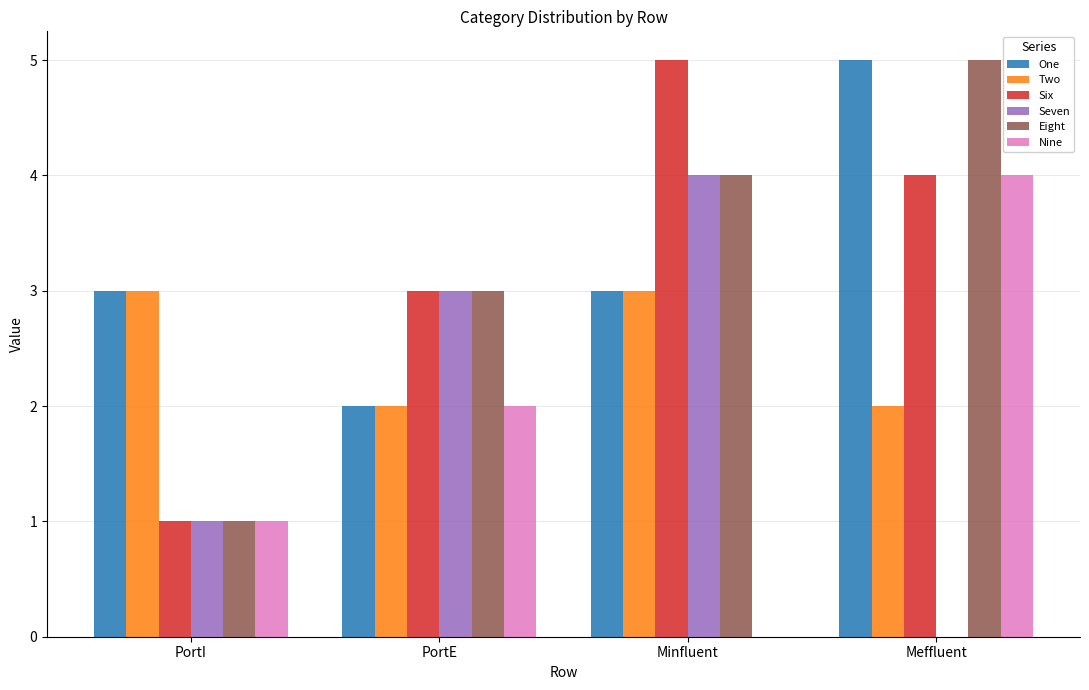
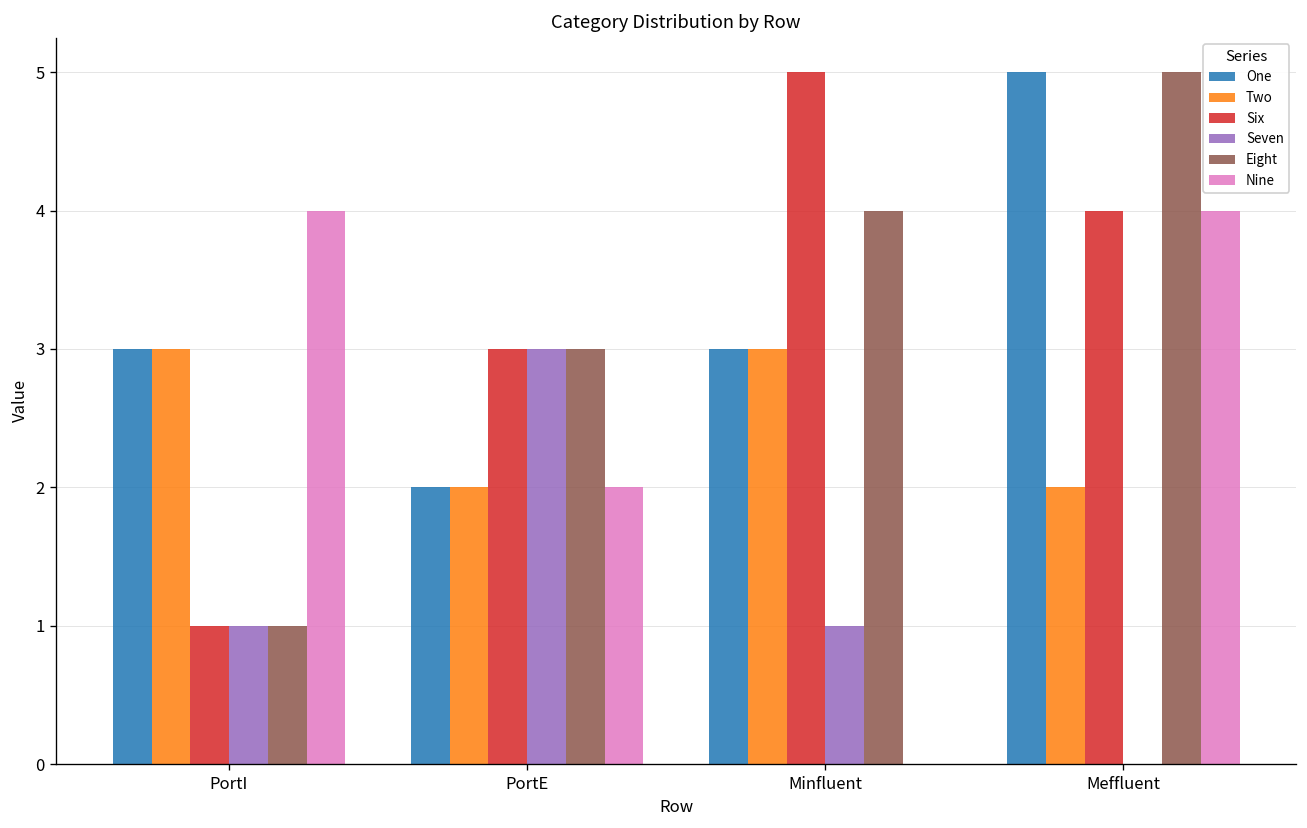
Nine, PortI: 1 -> 4
Seven, Minfluent: 4 -> 1
